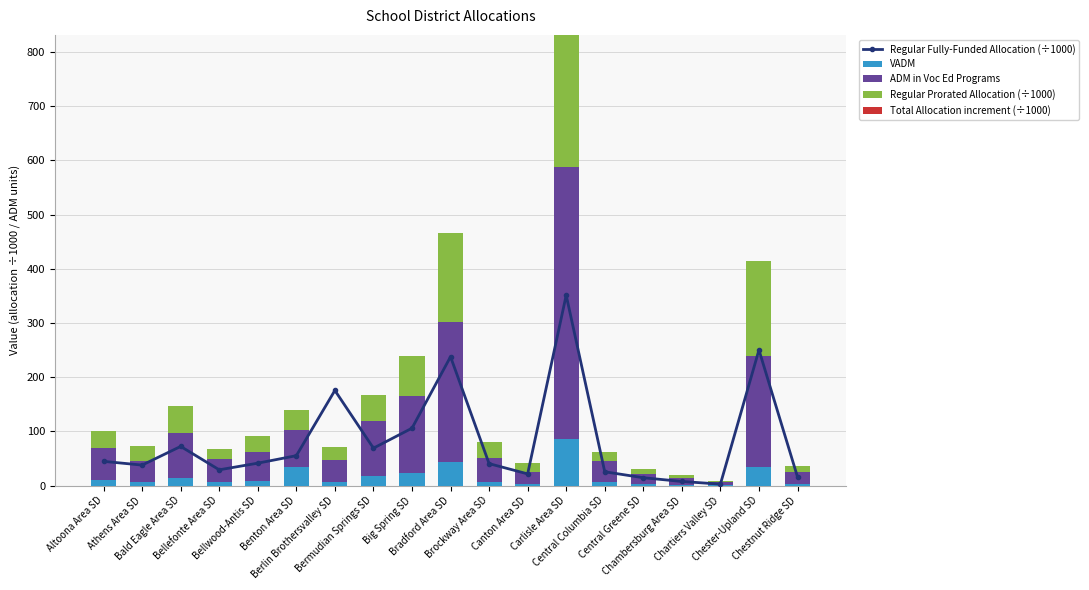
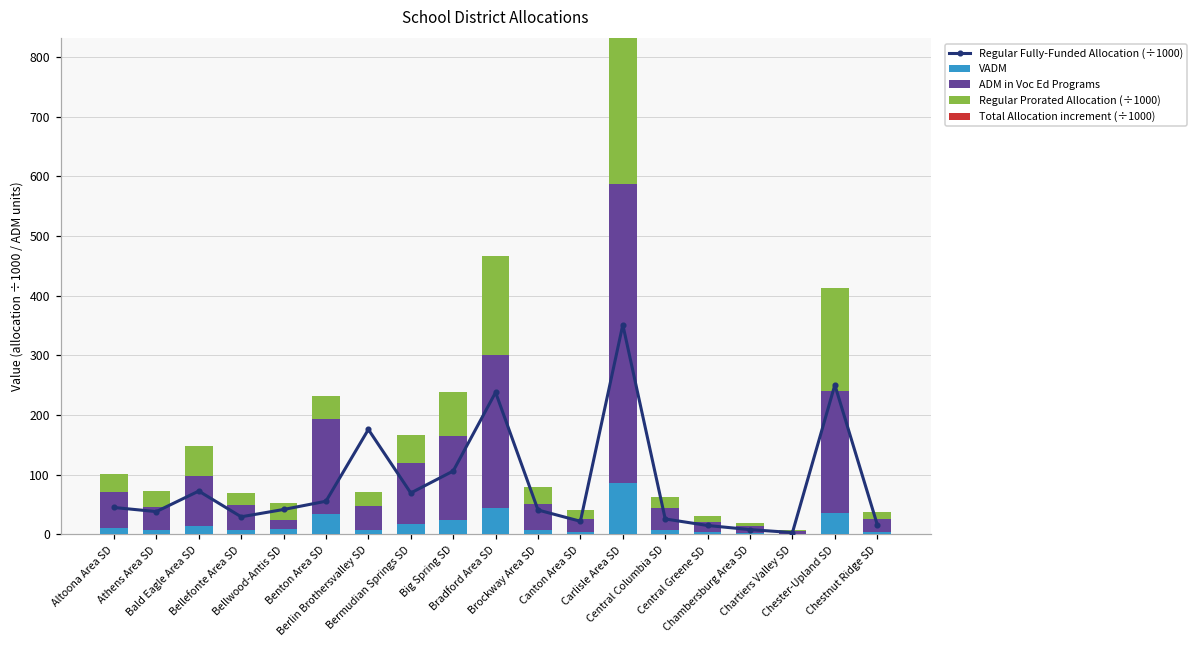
ADM in Voc Ed Programs, Bellwood-Antis SD: 50 -> 20
ADM in Voc Ed Programs, Benton Area SD: 70 -> 160
